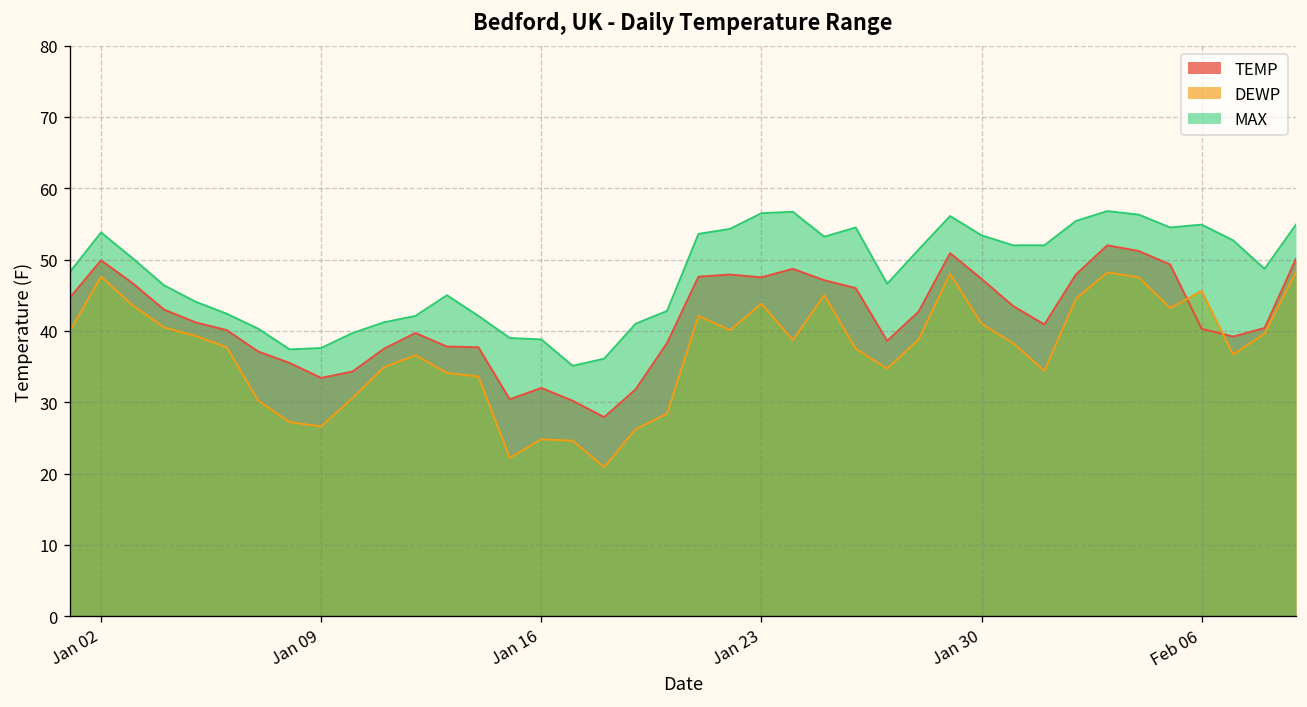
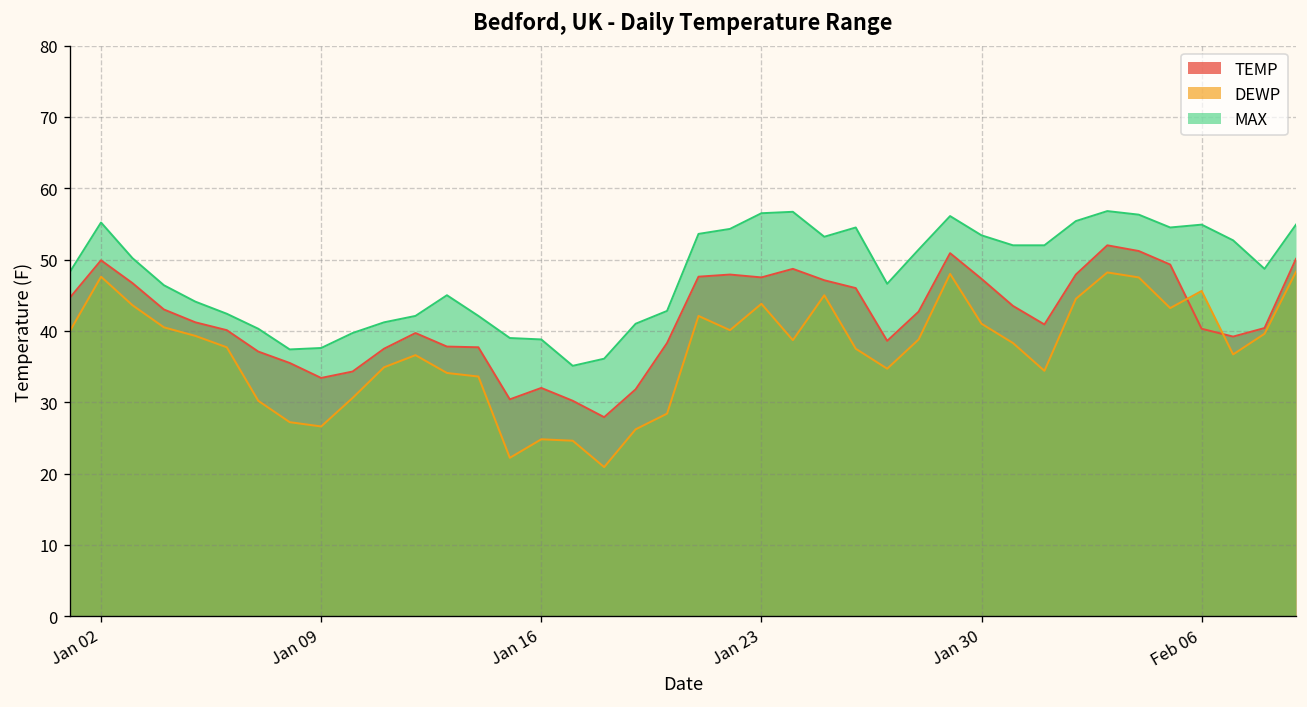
MAX, Jan 02: 54 -> 55
